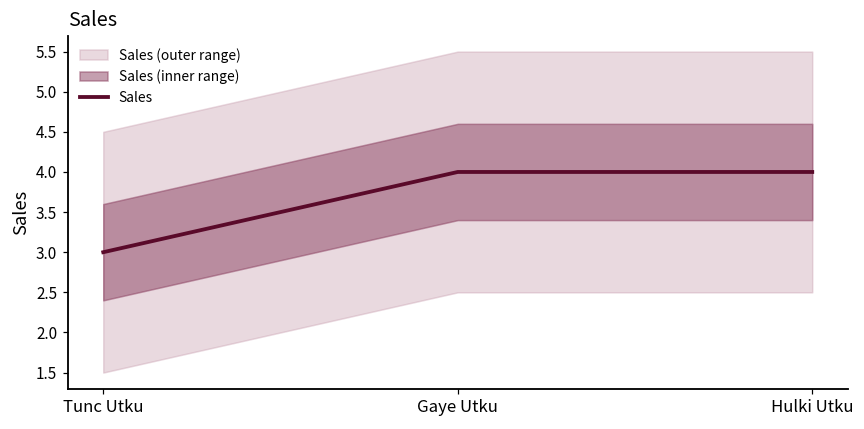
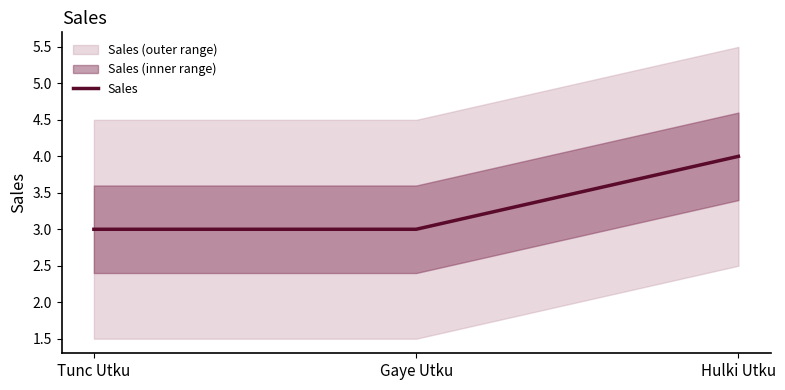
Sales, Gaye Utku: 4 -> 3
